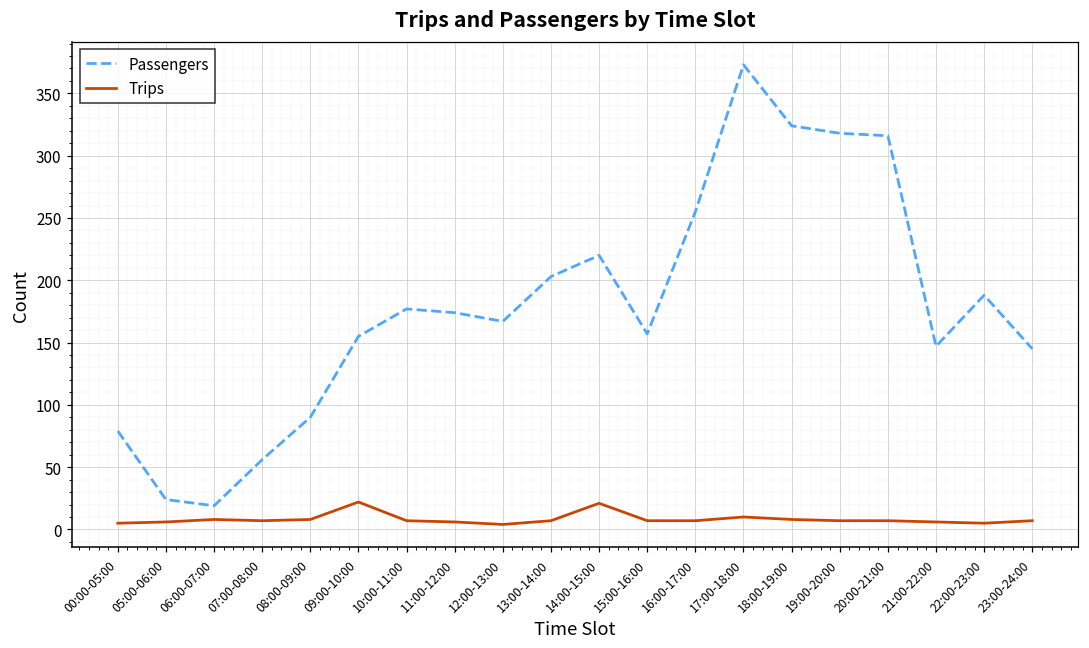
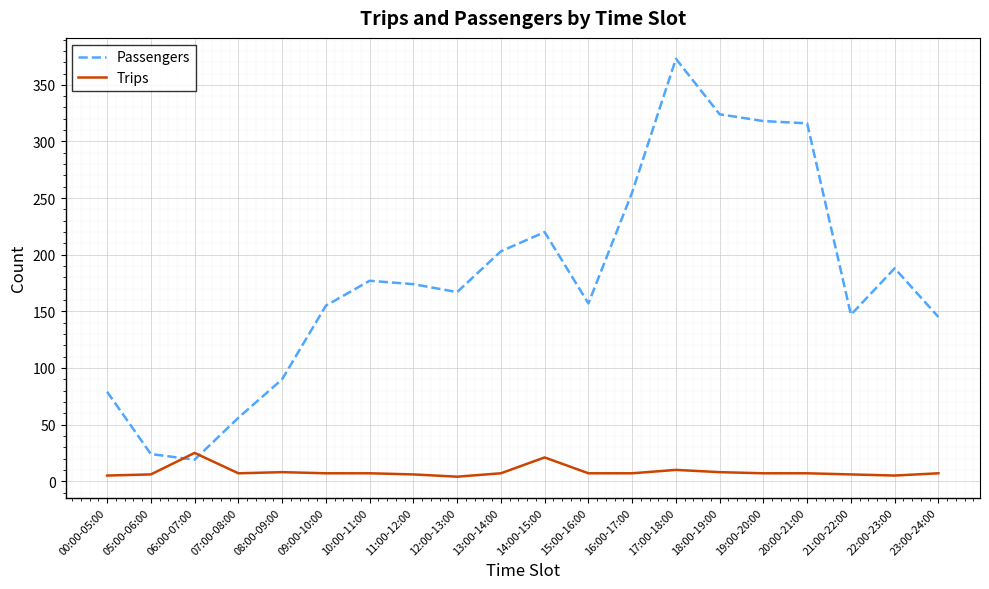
Trips, 06:00-07:00: 8 -> 25
Trips, 09:00-10:00: 22 -> 7
